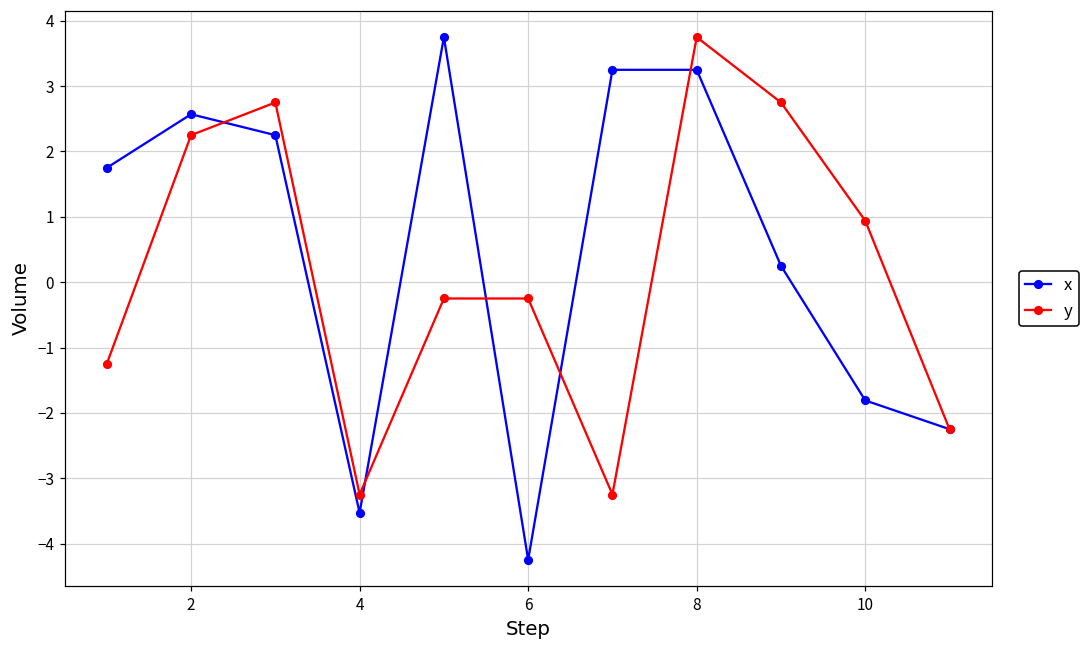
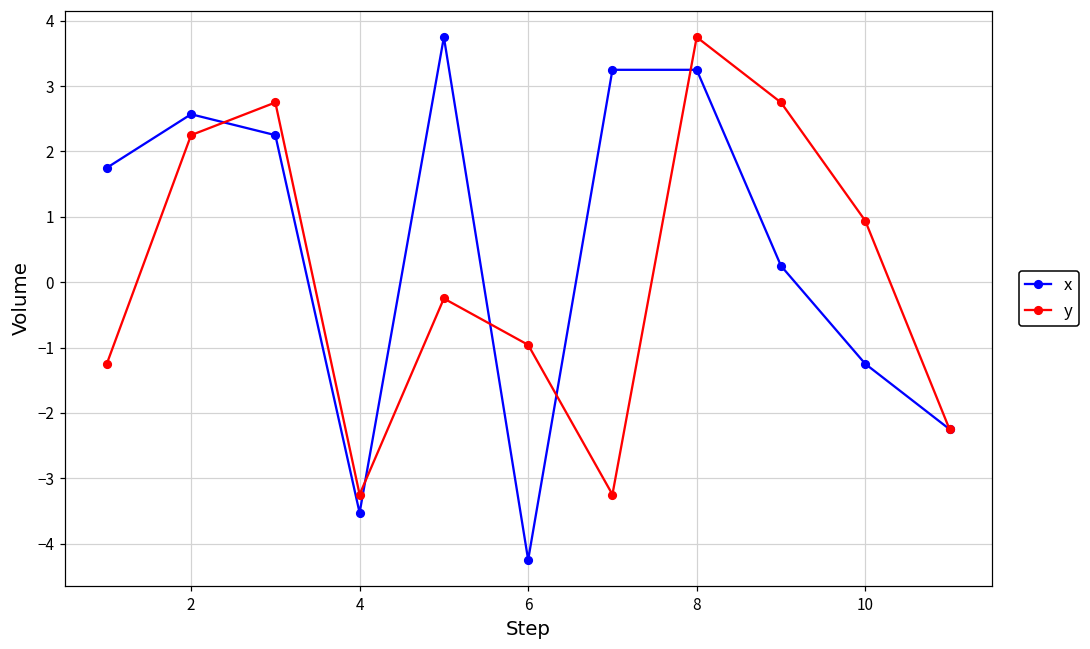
y, 6: -0.3 -> -1.0
x, 10: -1.8 -> -1.3
